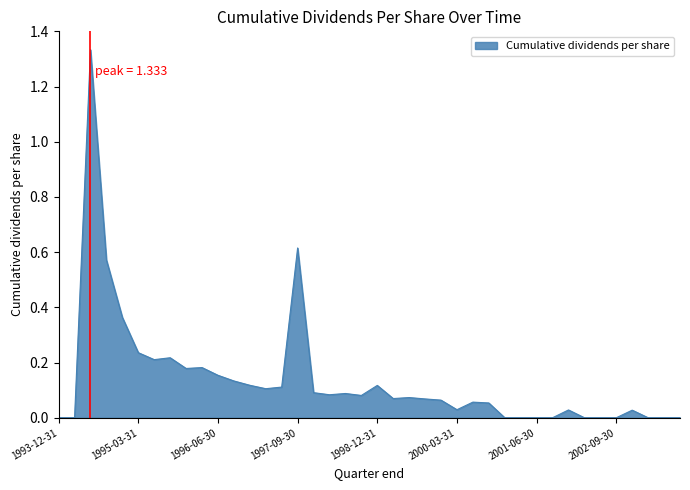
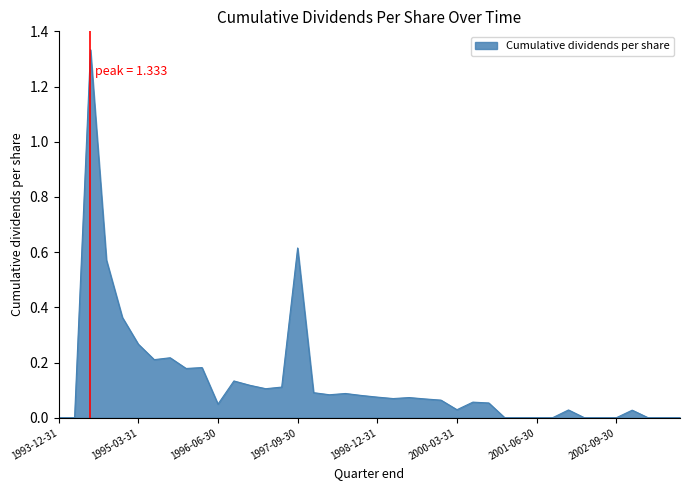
1995-03-31: 0.24 -> 0.27
1996-06-30: 0.15 -> 0.05
1998-12-31: 0.12 -> 0.07
